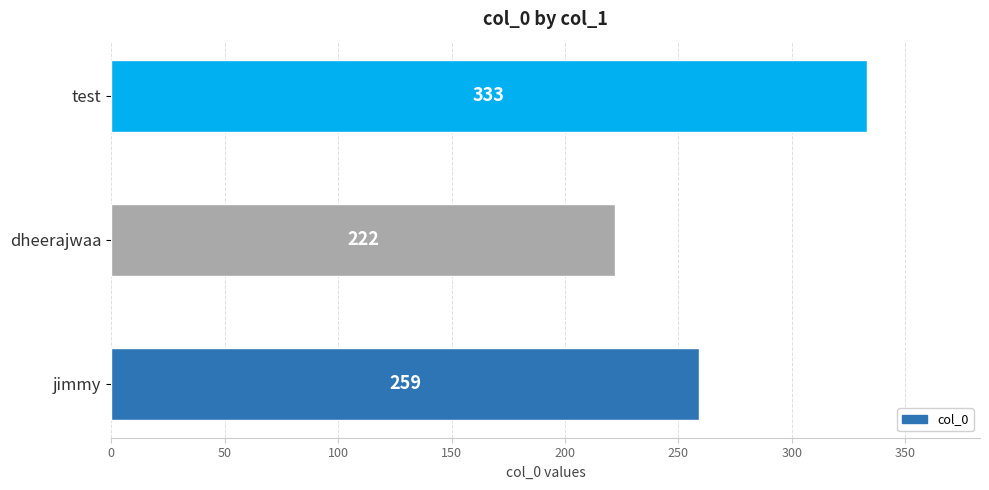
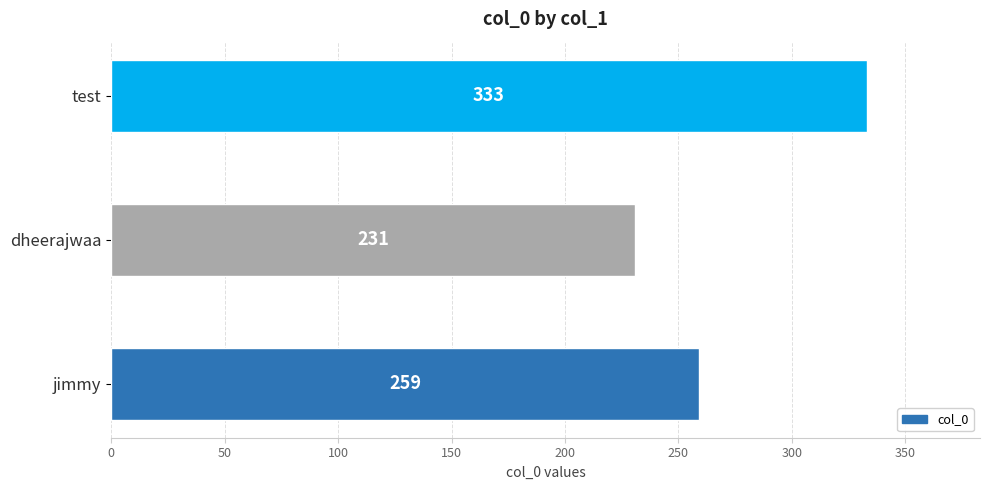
dheerajwaa: 222 -> 231
